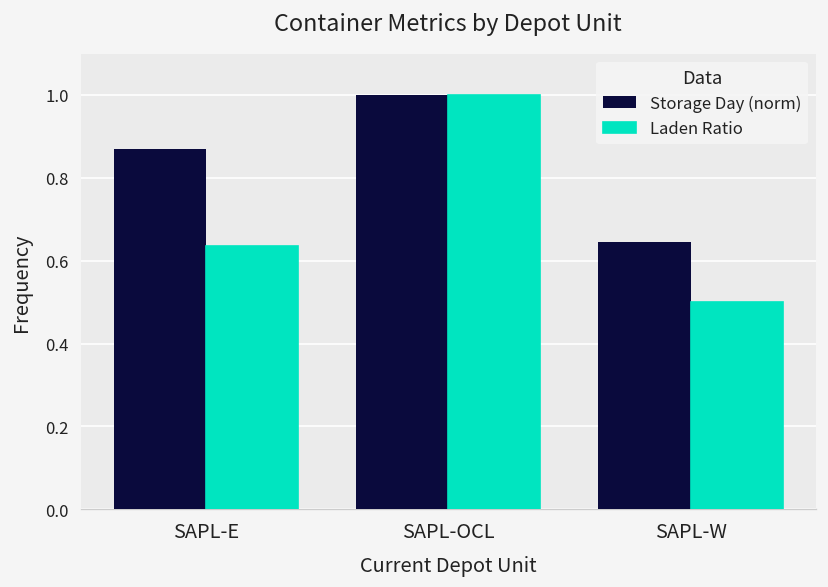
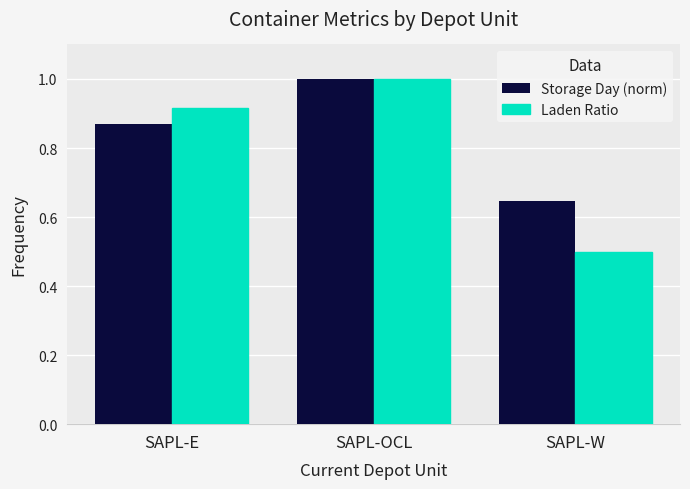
Laden Ratio, SAPL-E: 0.64 -> 0.92
